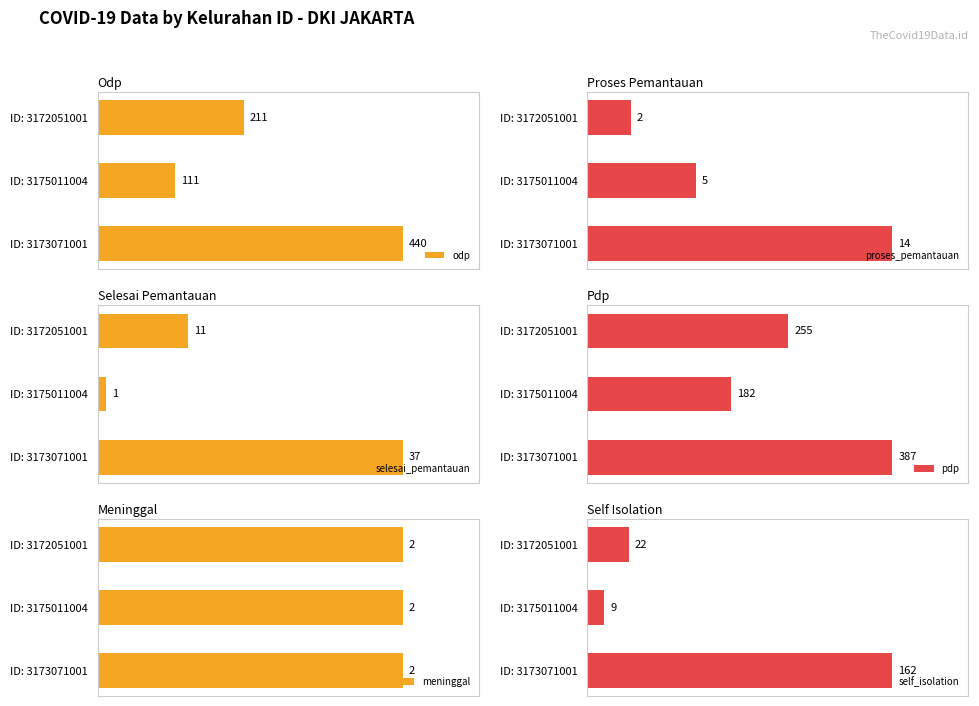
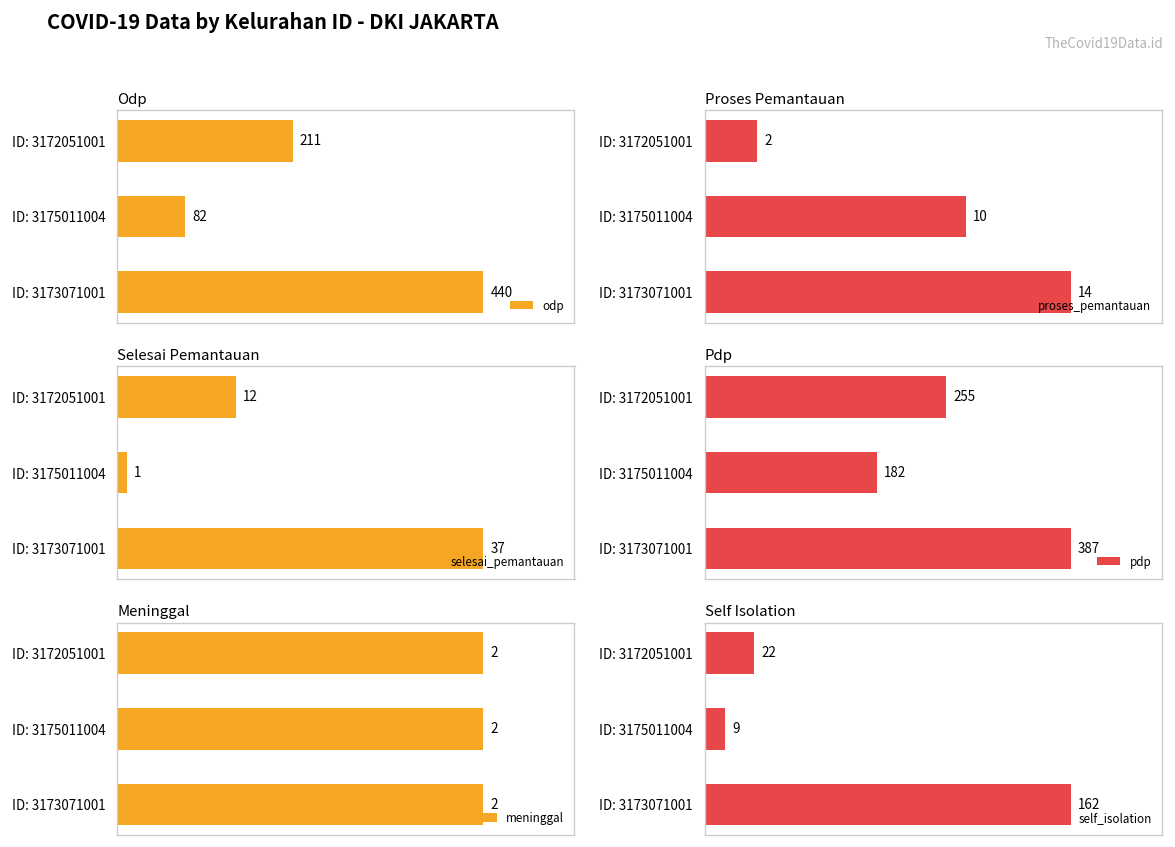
Odp, ID: 3175011004: 111 -> 82
Proses Pemantauan, ID: 3175011004: 5 -> 10
Selesai Pemantauan, ID: 3172051001: 11 -> 12
